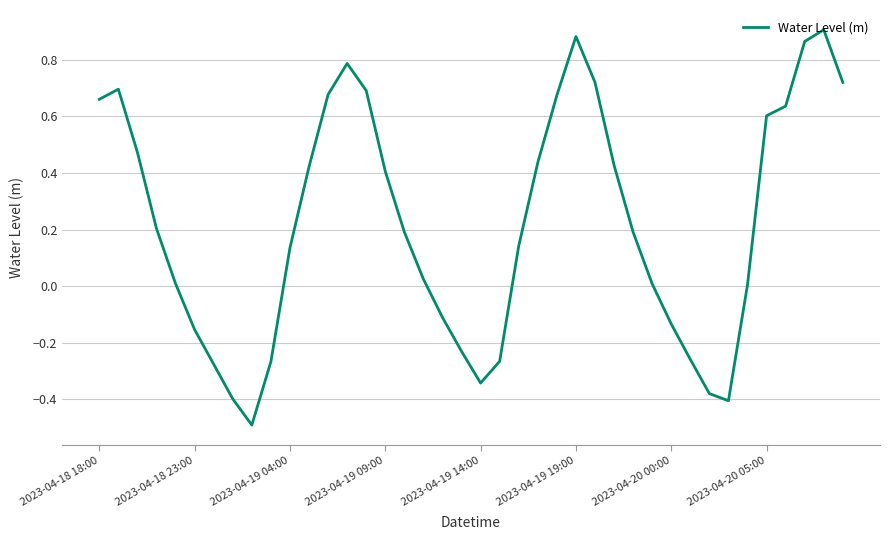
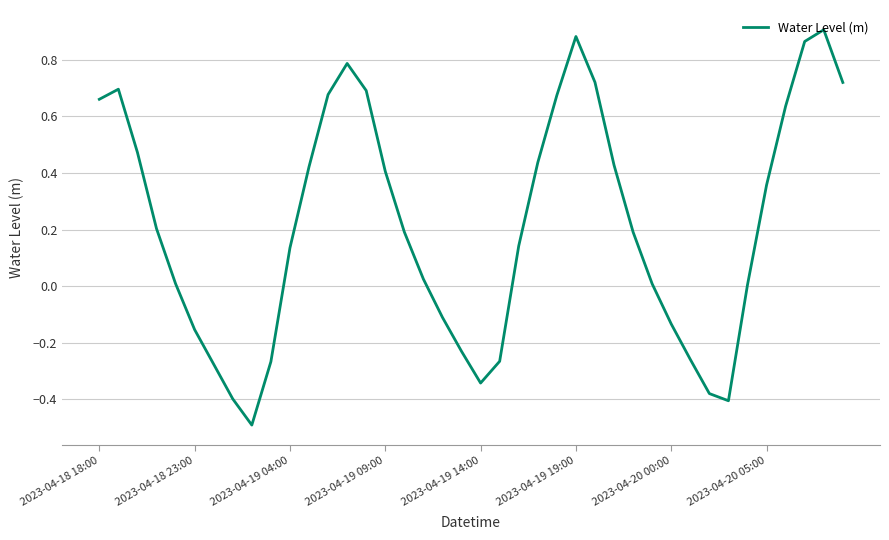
2023-04-20 05:00: 0.60 -> 0.36
